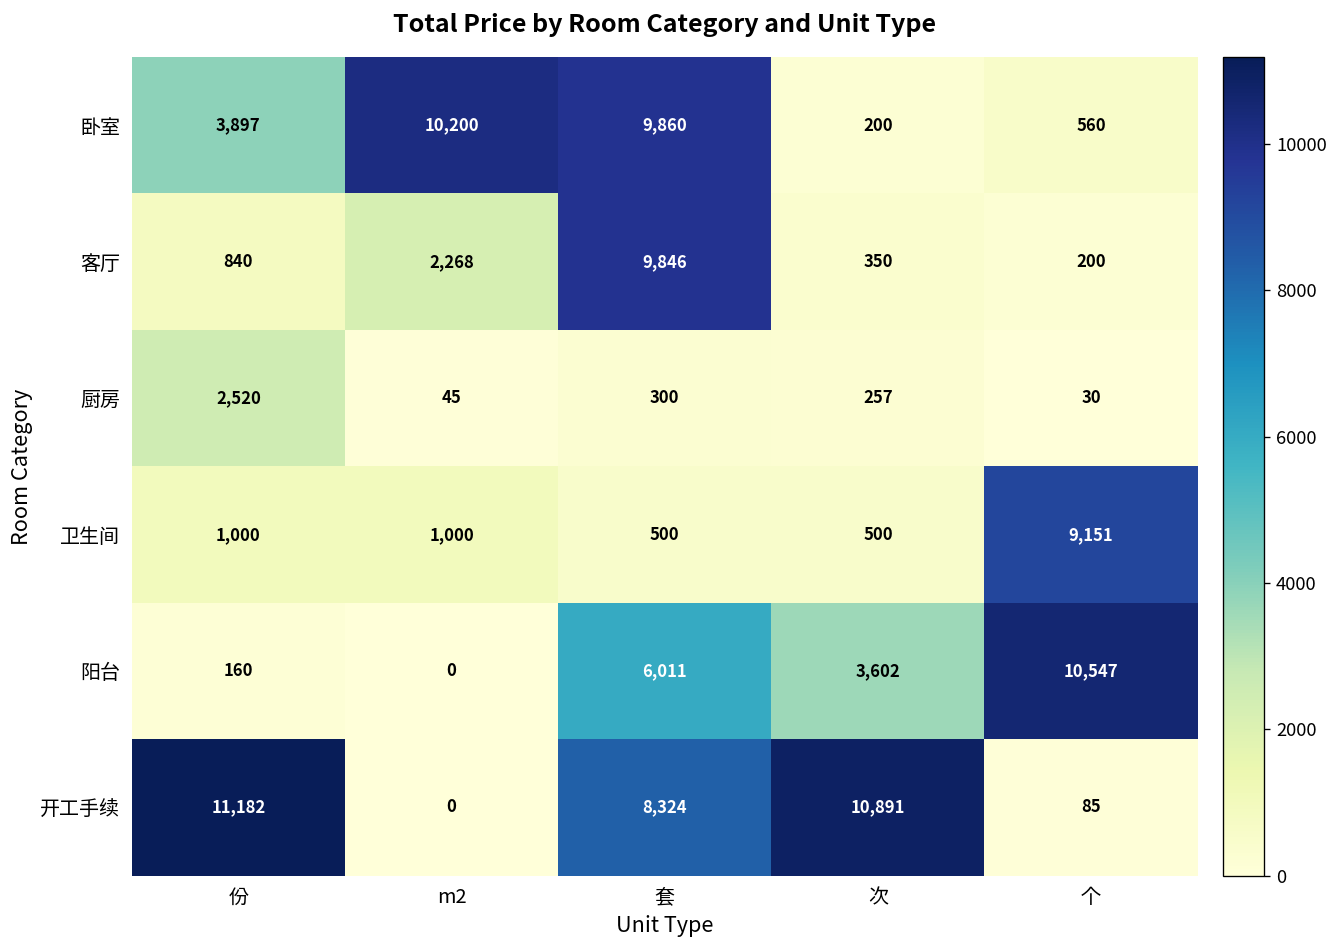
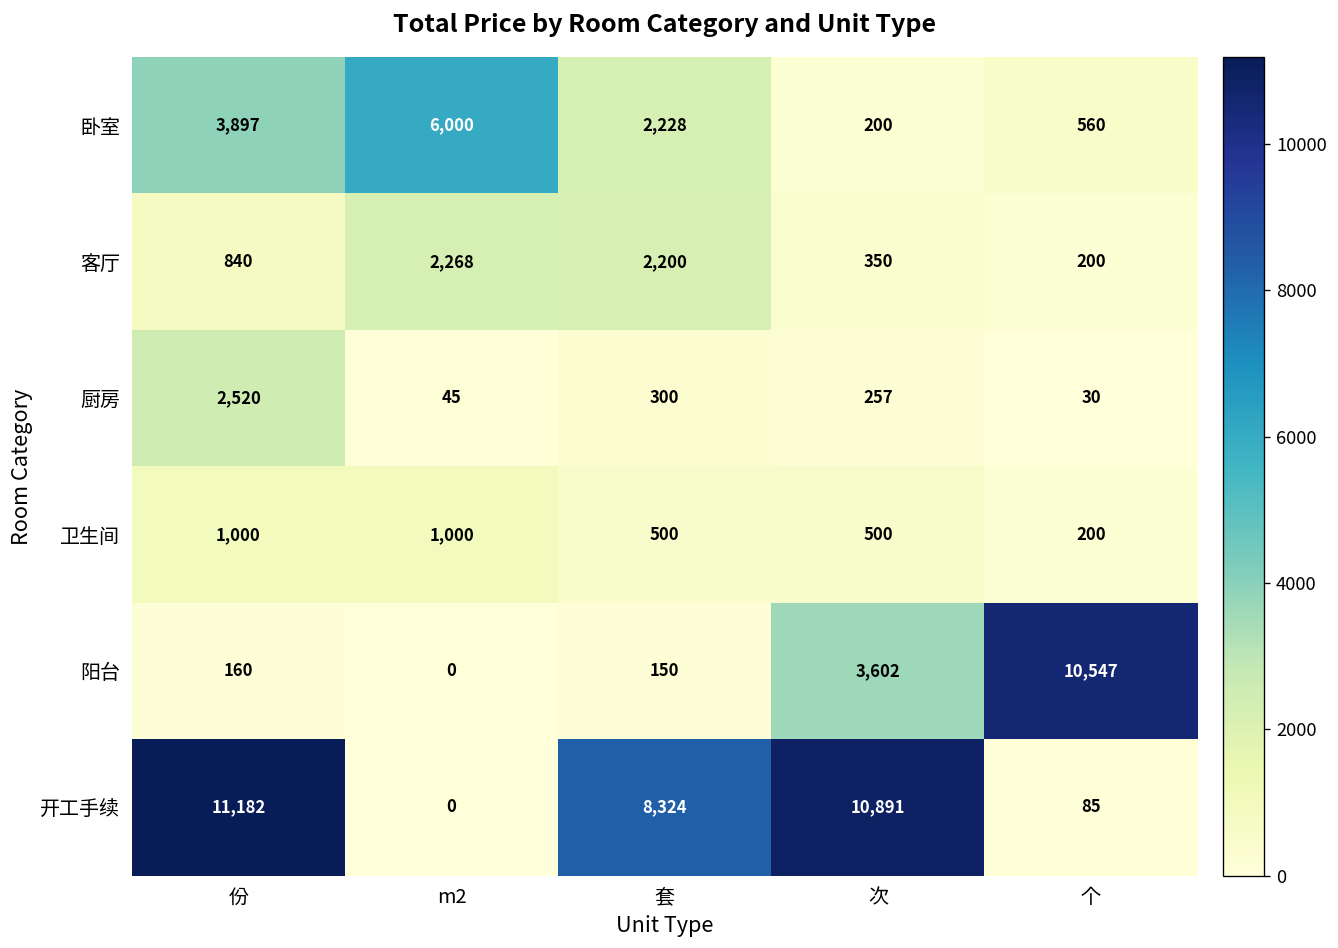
卧室, m2: 10,200 -> 6,000
卧室, 套: 9,860 -> 2,228
客厅, 套: 9,846 -> 2,200
卫生间, 个: 9,151 -> 200
阳台, 套: 6,011 -> 150
